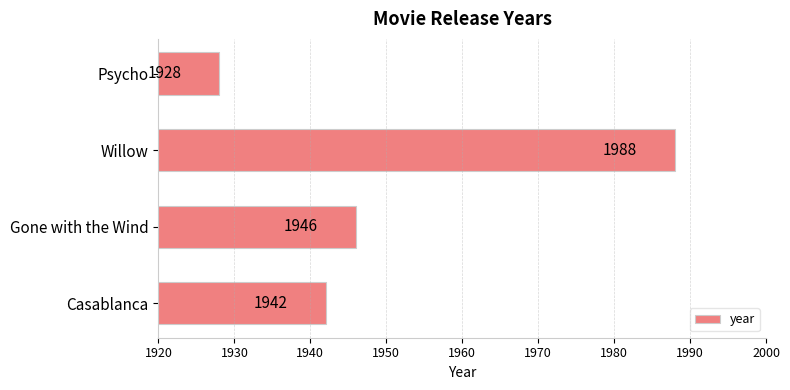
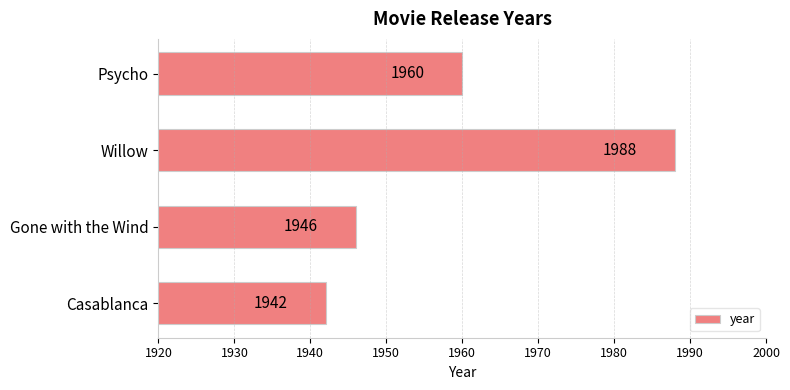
Psycho: 1928 -> 1960
